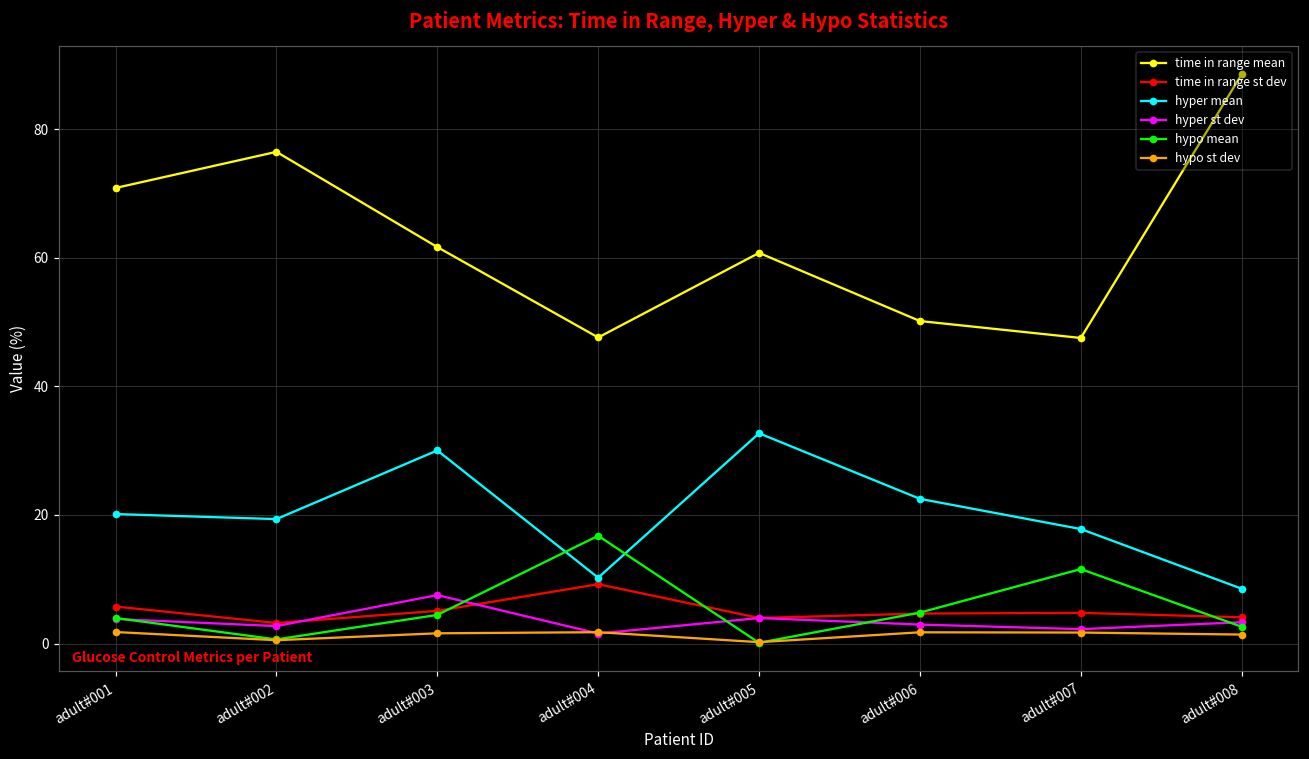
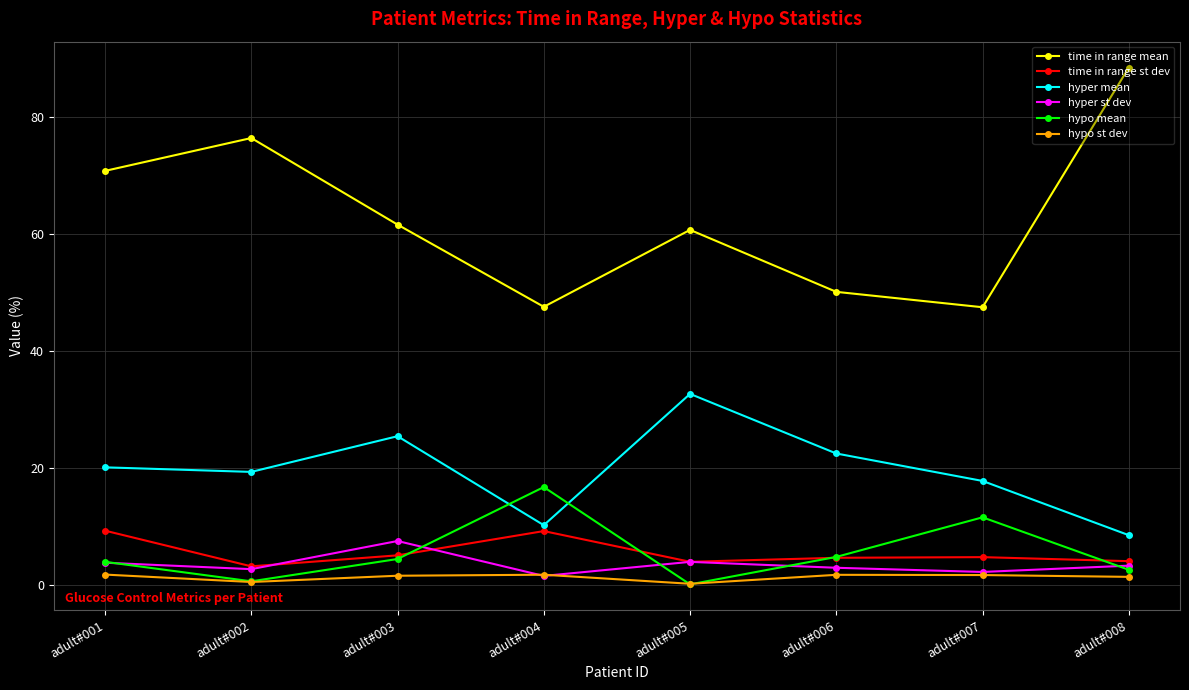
time in range st dev, adult#001: 6 -> 9
hyper mean, adult#003: 30 -> 25
